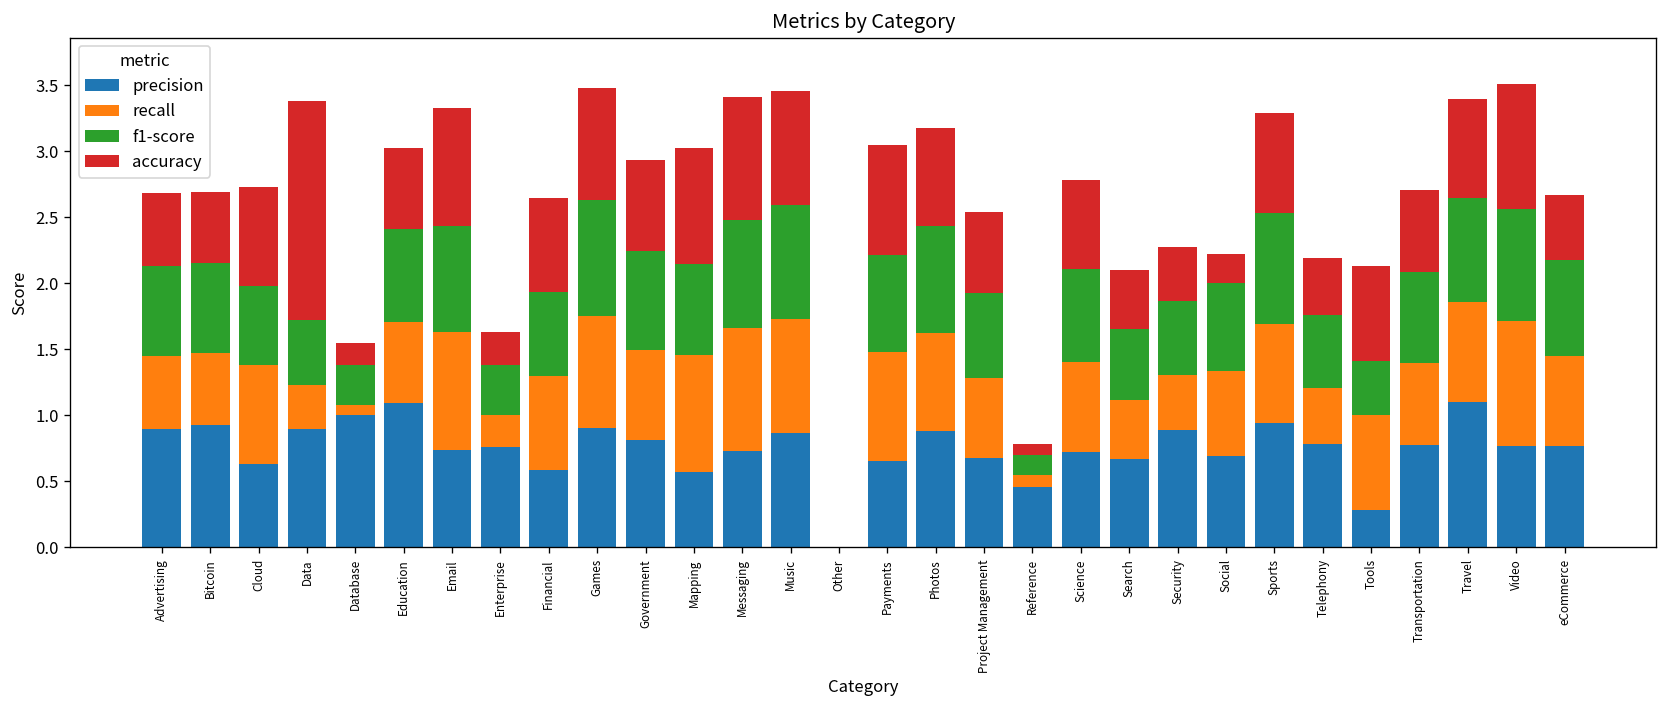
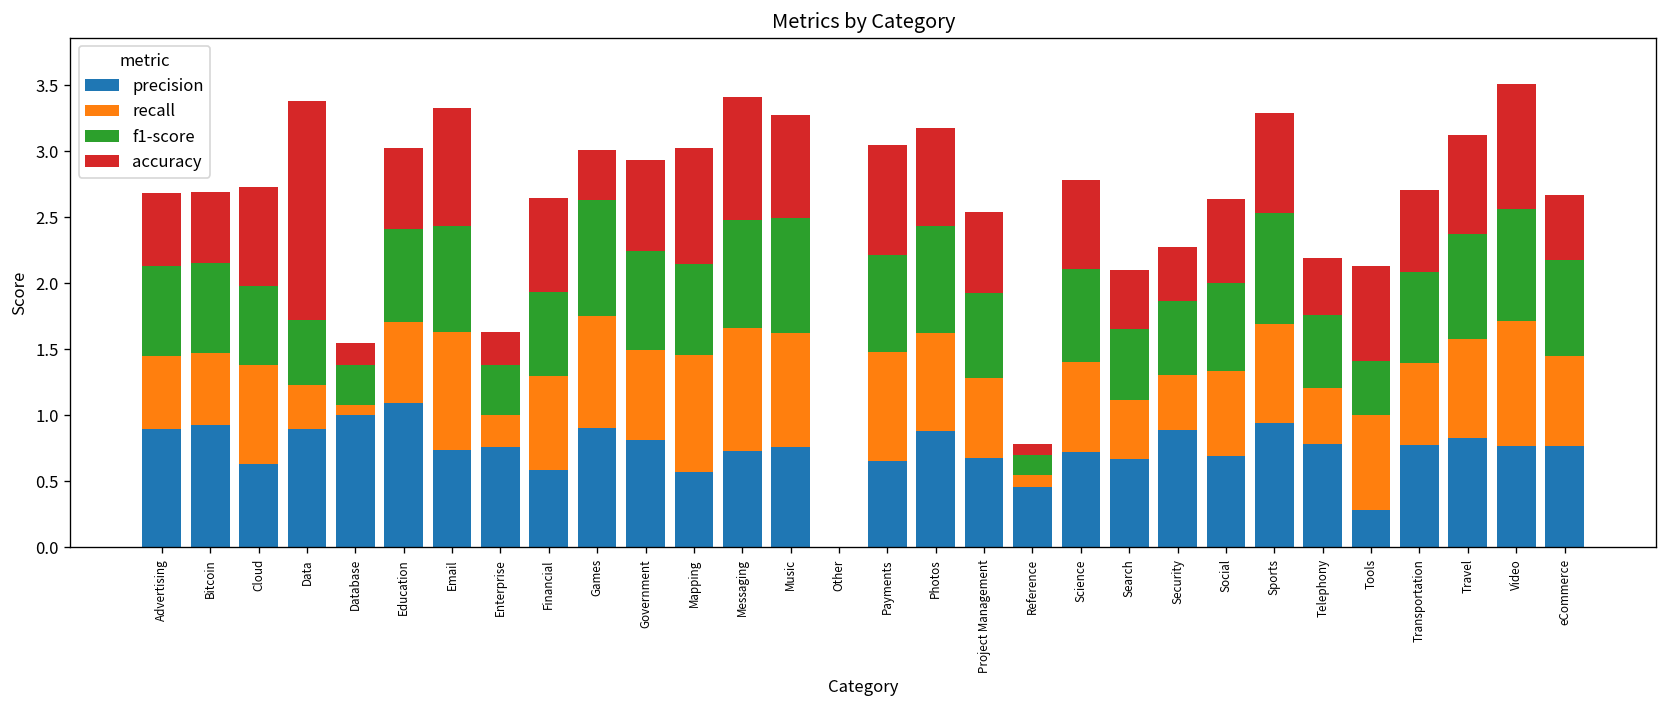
accuracy, Games: 0.85 -> 0.38
precision, Music: 0.86 -> 0.76
accuracy, Music: 0.86 -> 0.78
accuracy, Social: 0.22 -> 0.64
precision, Travel: 1.10 -> 0.83
